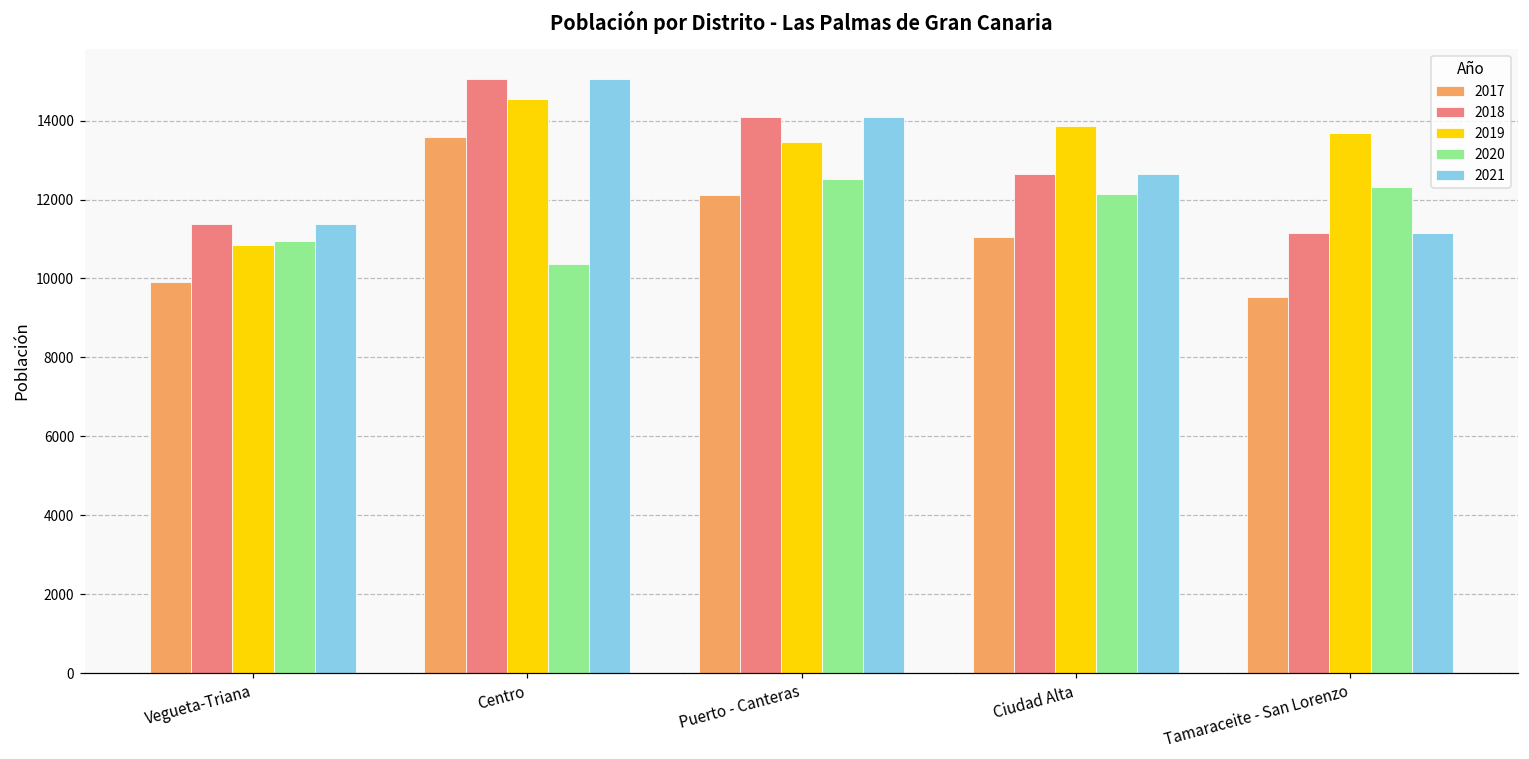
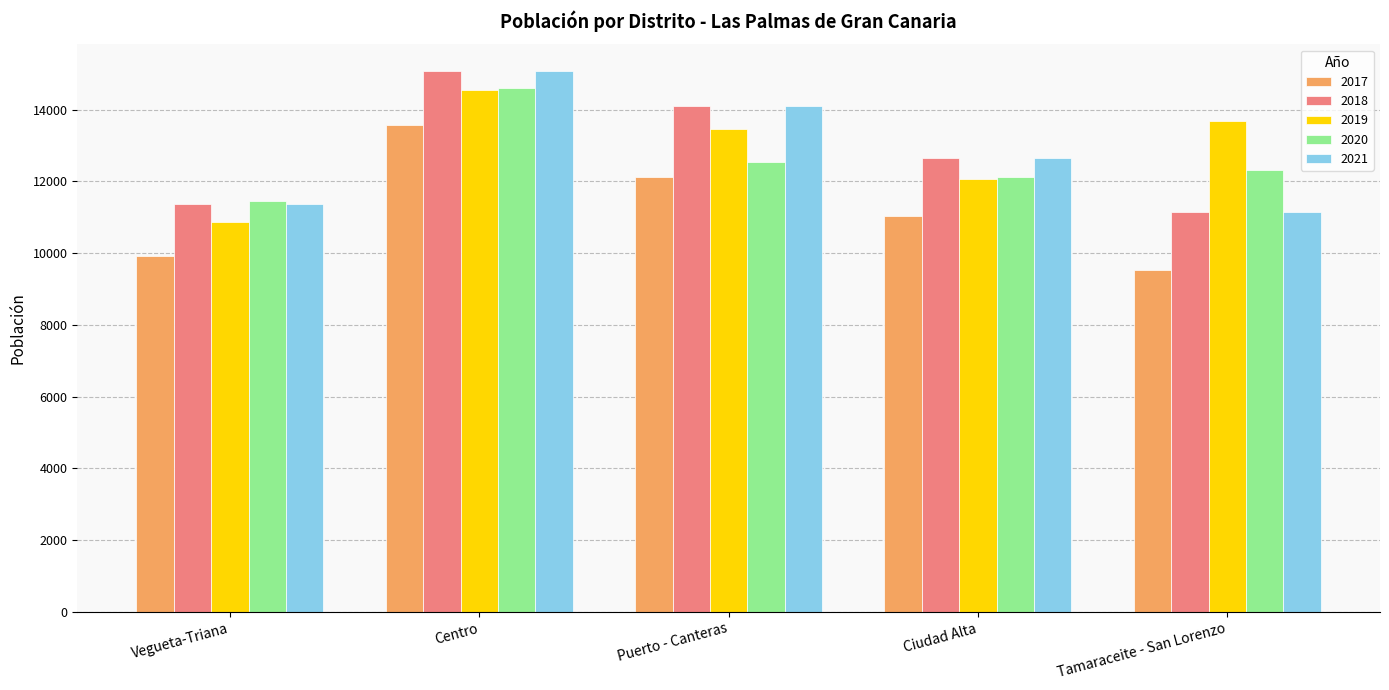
2020, Vegueta-Triana: 10900 -> 11500
2020, Centro: 10400 -> 14600
2019, Ciudad Alta: 13900 -> 12100
